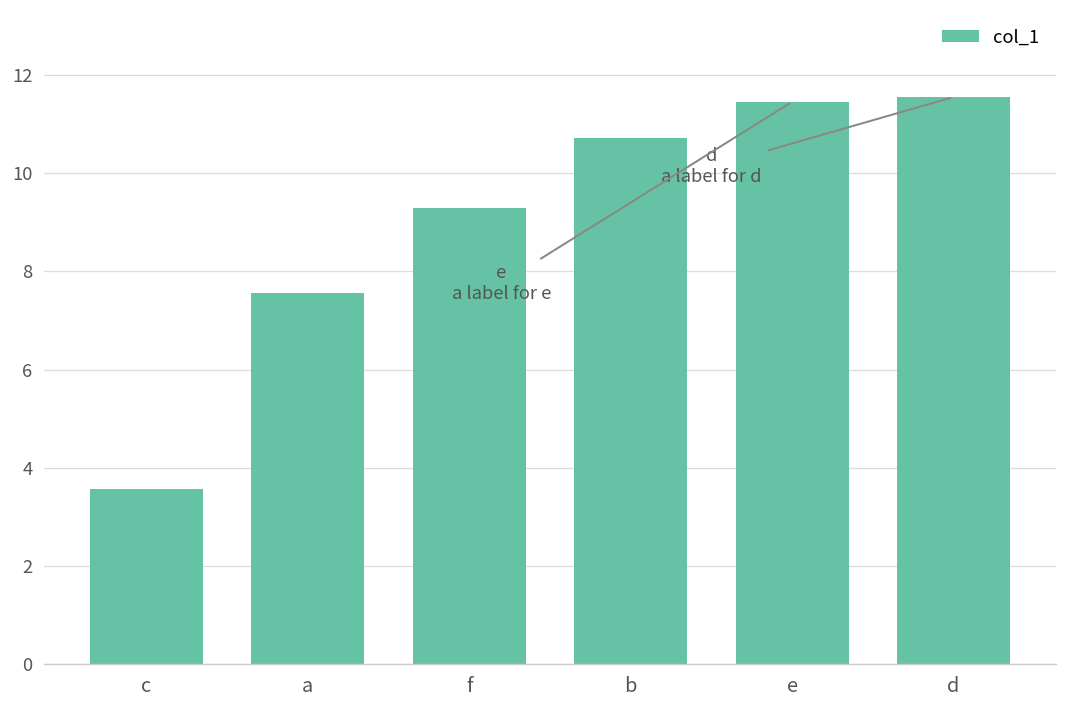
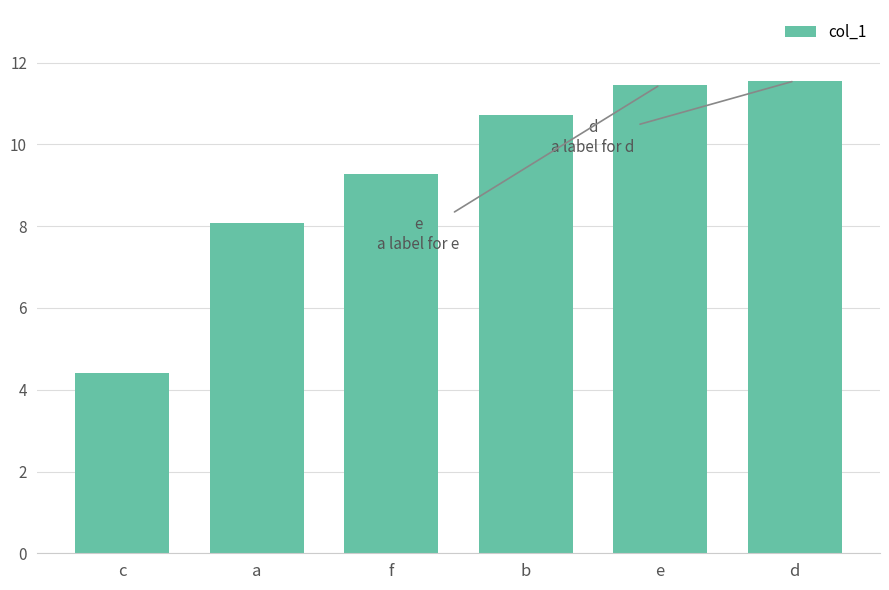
c: 3.6 -> 4.4
a: 7.6 -> 8.1
